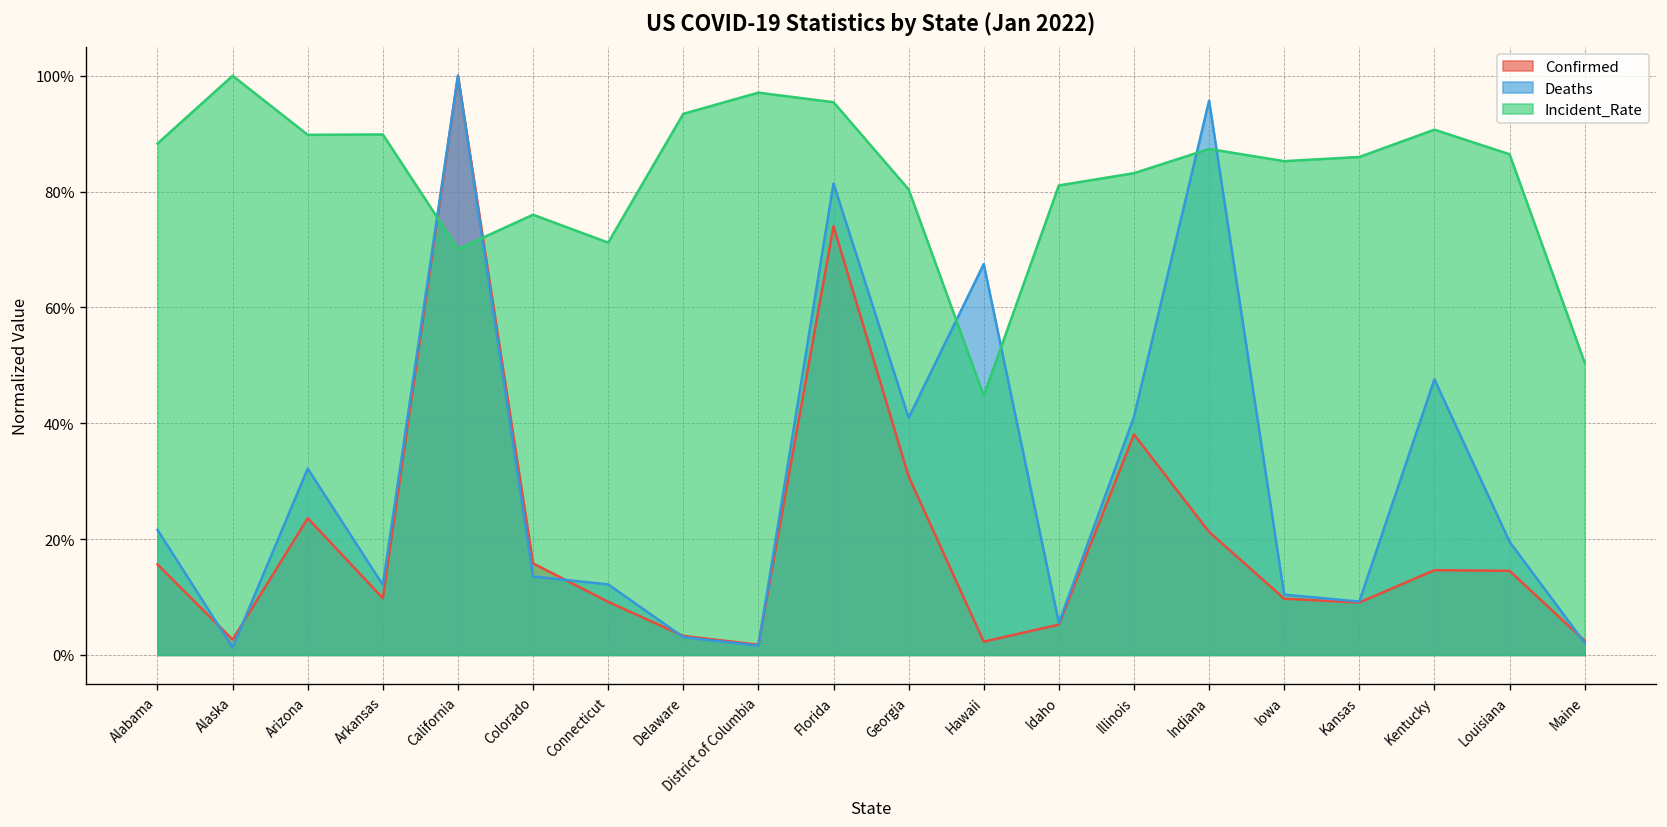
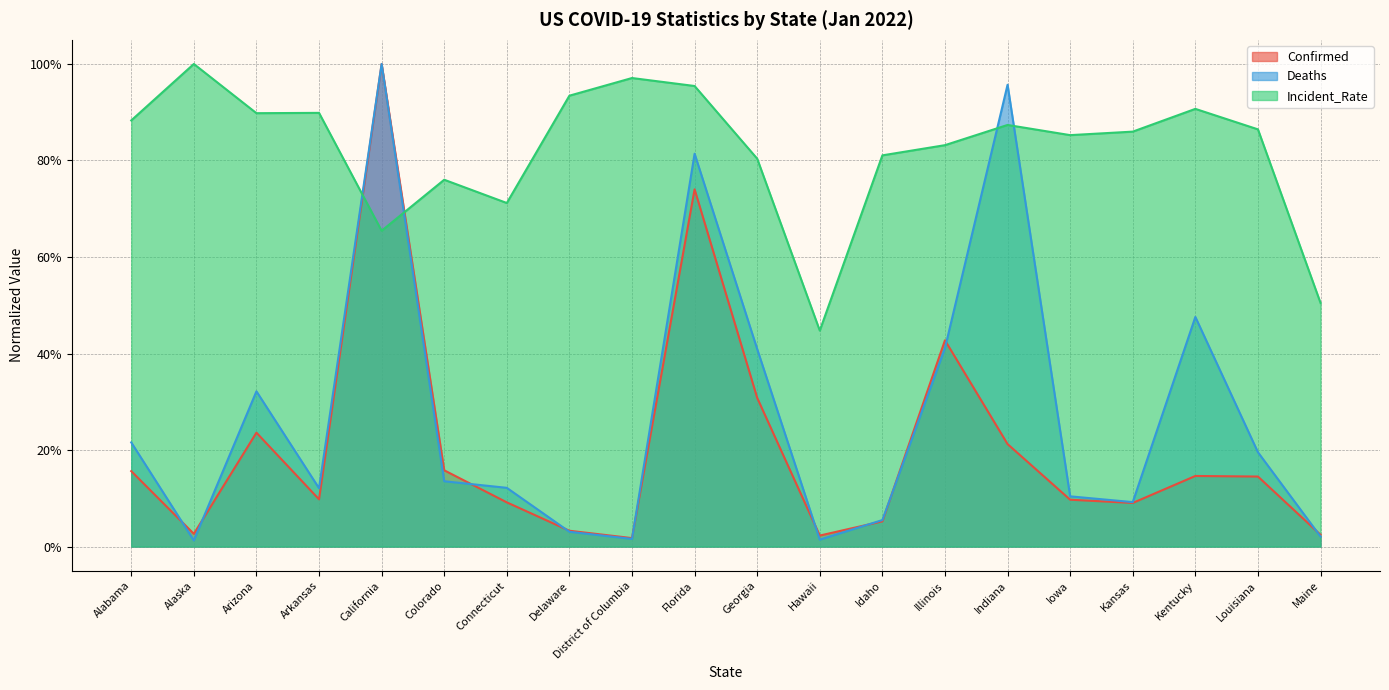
Incident_Rate, California: 70% -> 65%
Deaths, Hawaii: 67% -> 1%
Confirmed, Illinois: 38% -> 43%
